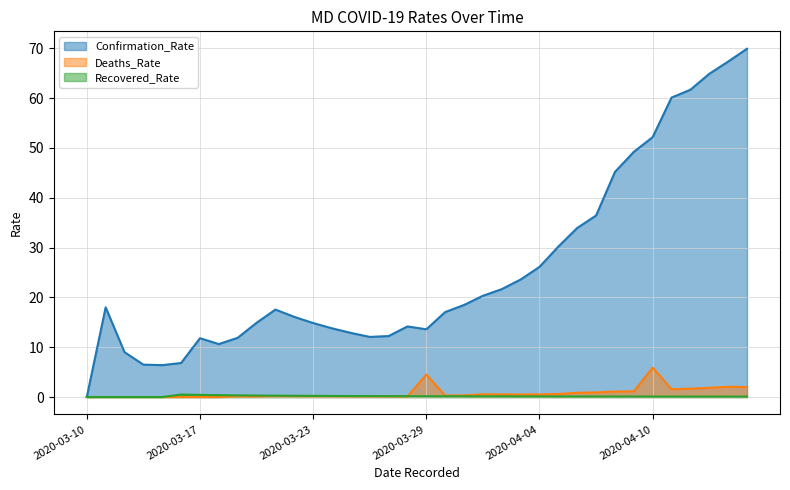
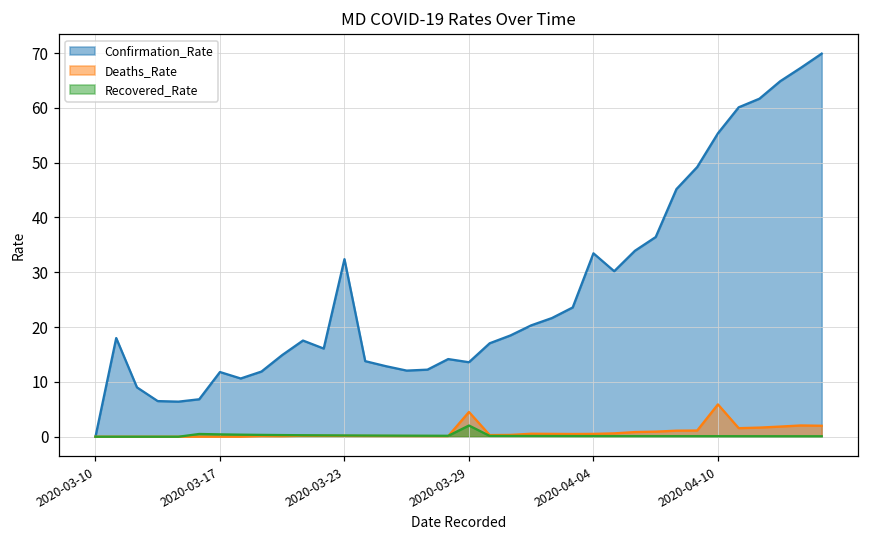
Confirmation_Rate, 2020-03-23: 15 -> 32
Recovered_Rate, 2020-03-29: 0 -> 2
Confirmation_Rate, 2020-04-04: 26 -> 33
Confirmation_Rate, 2020-04-10: 52 -> 55
